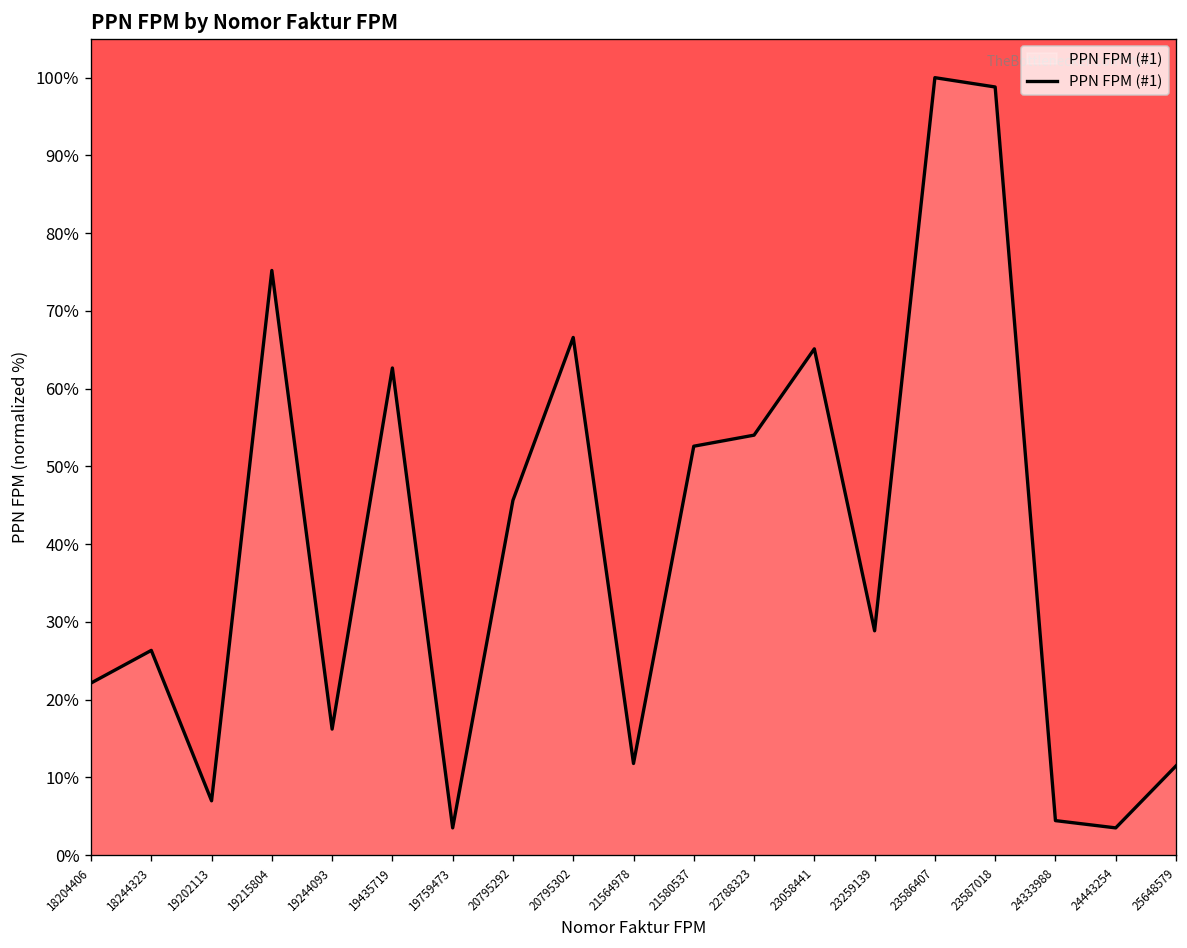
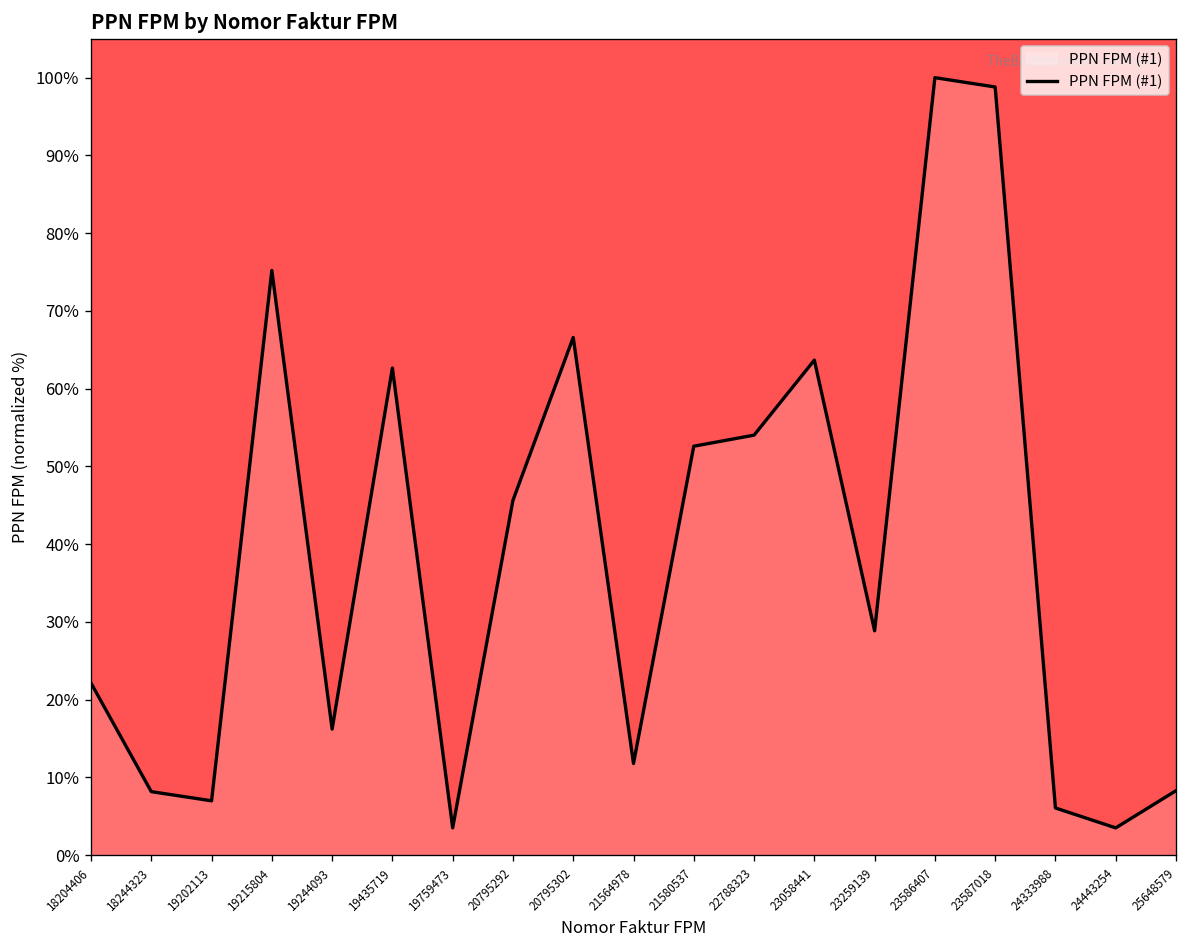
18244323: 26% -> 8%
23058441: 65% -> 64%
24333988: 4% -> 6%
25648579: 11% -> 8%
